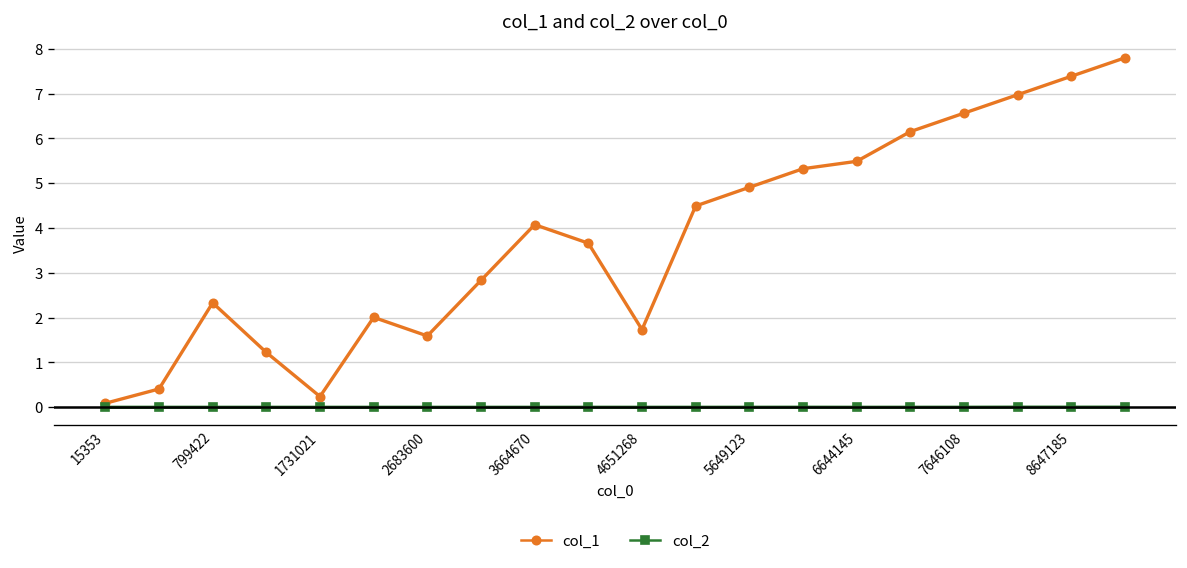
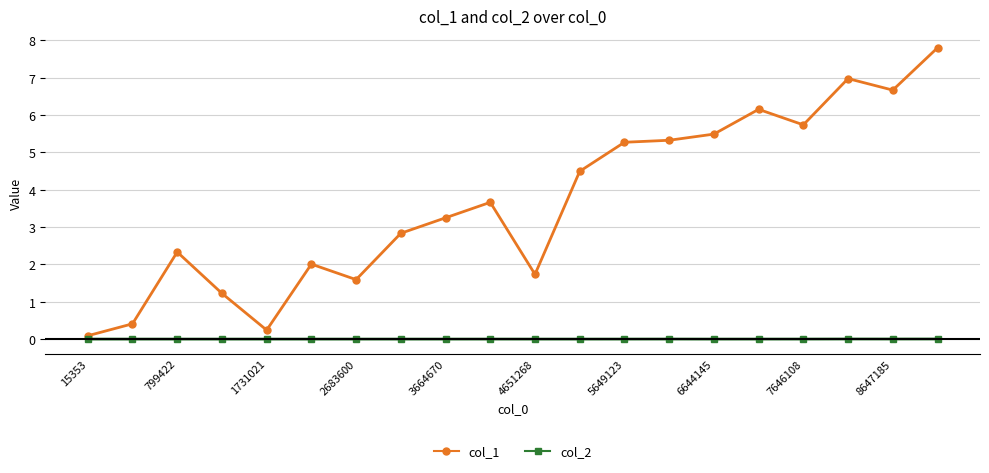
col_1, 3664670: 4.1 -> 3.2
col_1, 5649123: 4.9 -> 5.3
col_1, 7646108: 6.6 -> 5.7
col_1, 8647185: 7.4 -> 6.7
